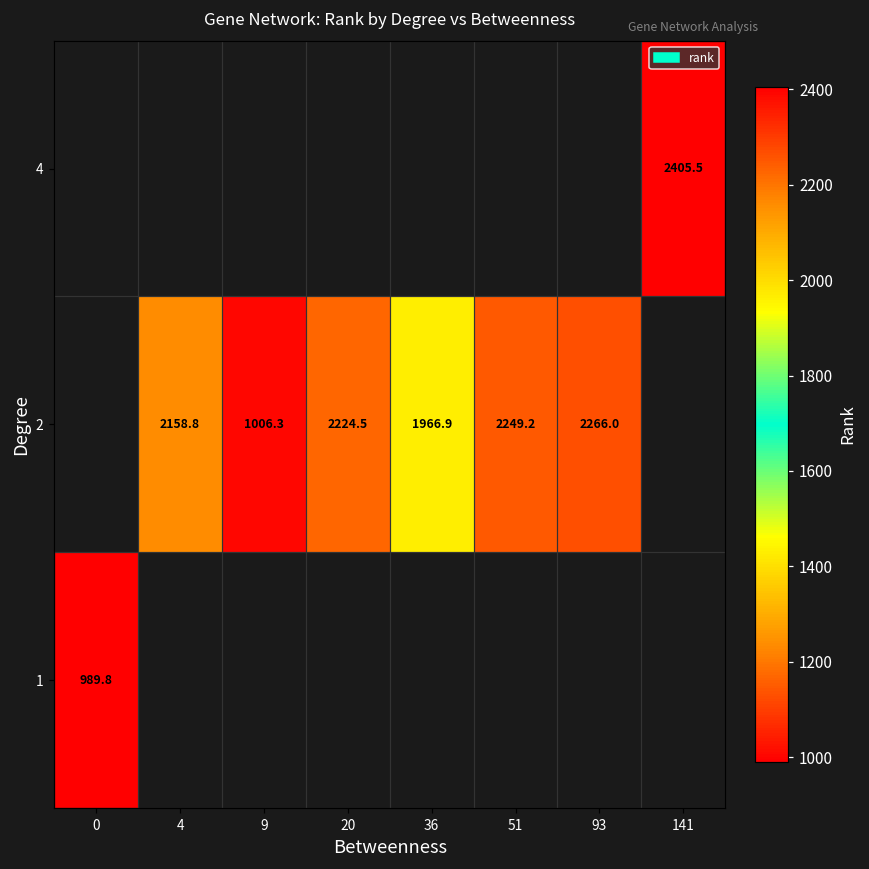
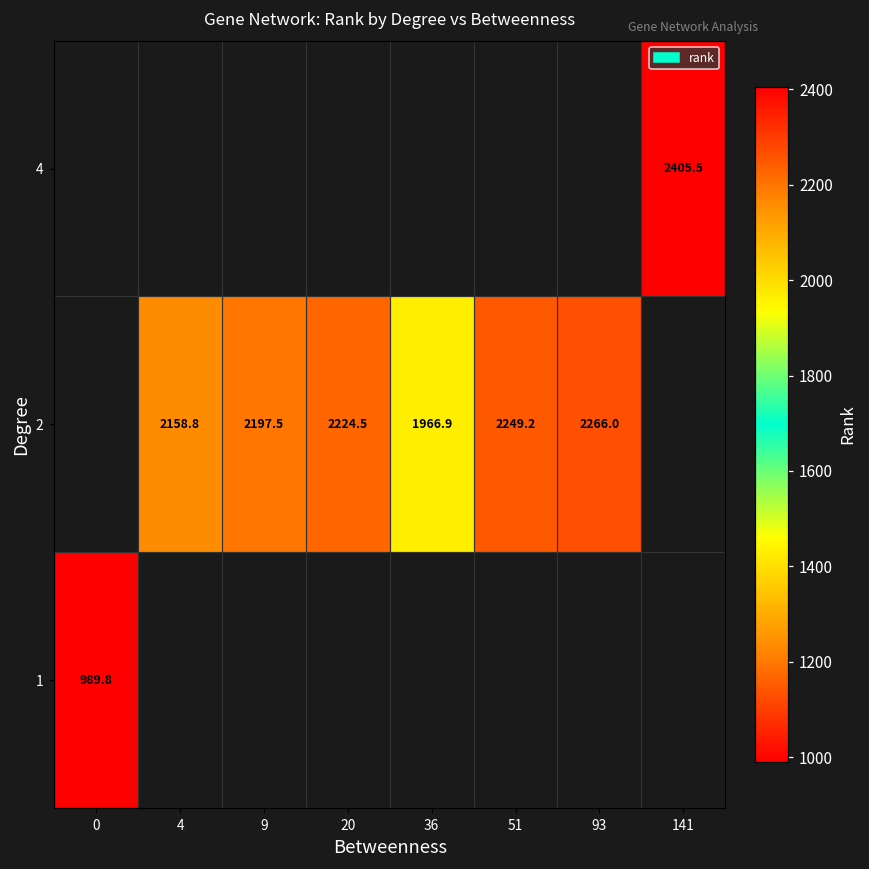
2, 9: 1006.3 -> 2197.5
